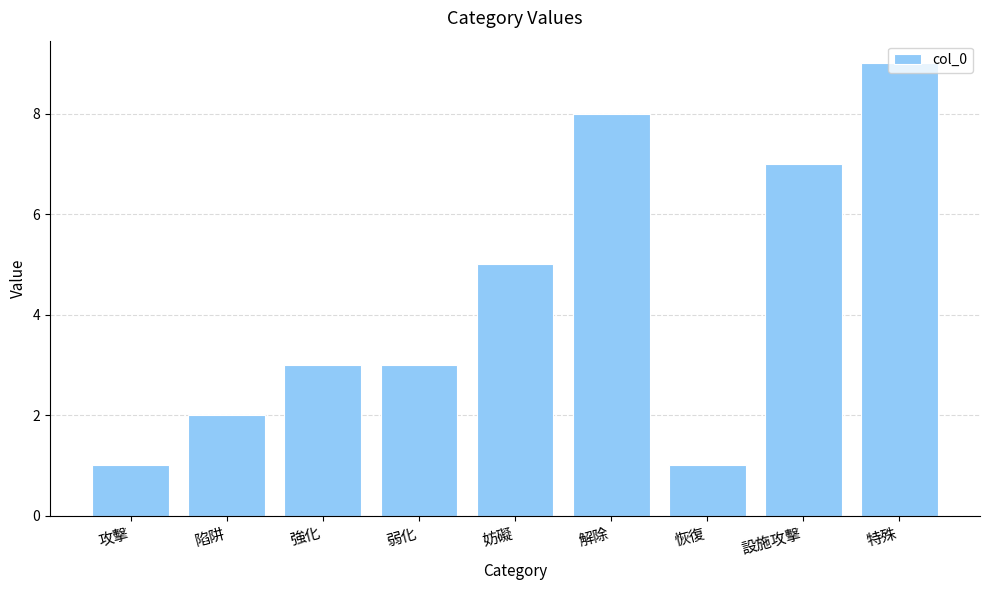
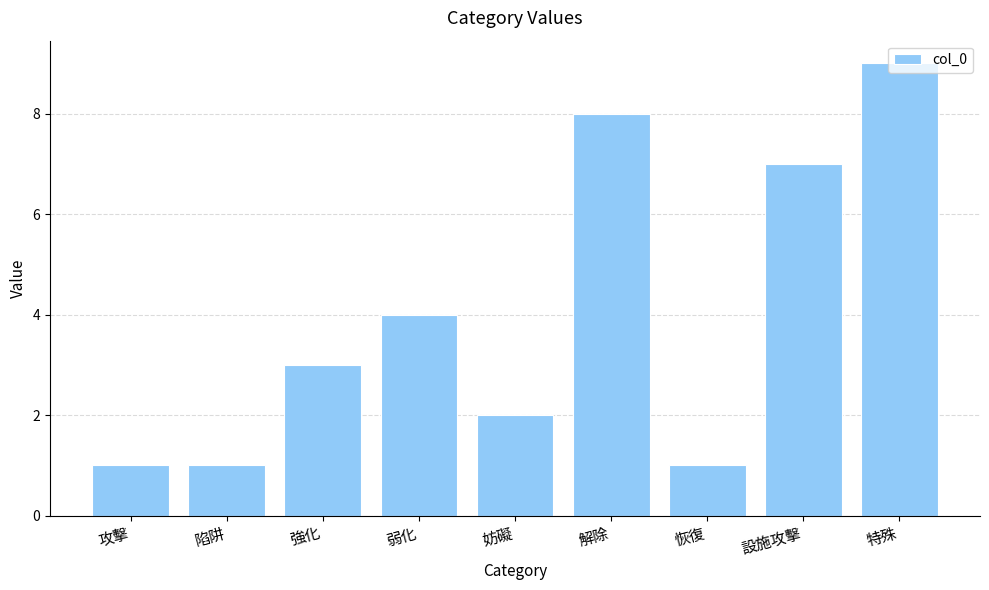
陷阱: 2 -> 1
弱化: 3 -> 4
妨礙: 5 -> 2
